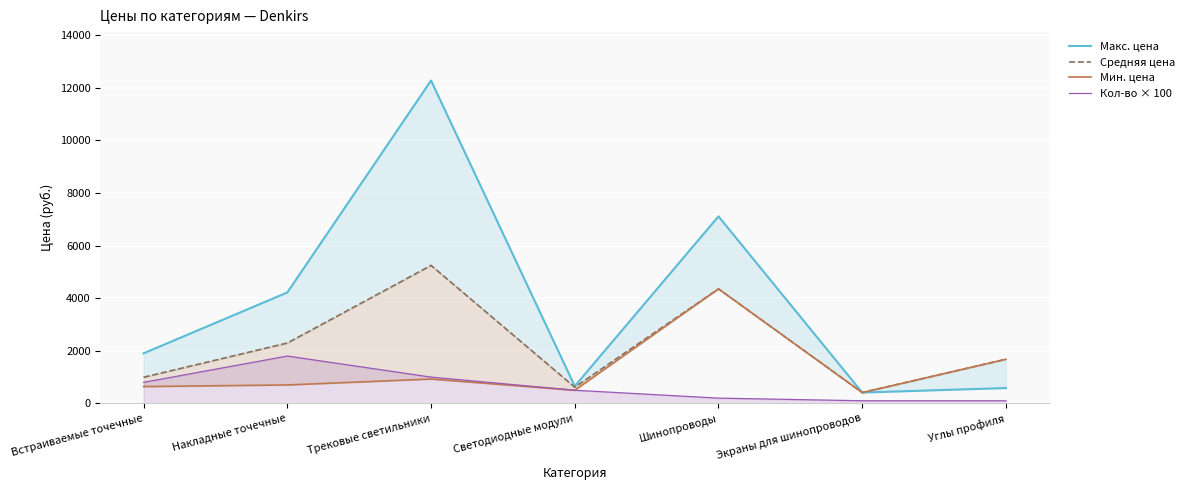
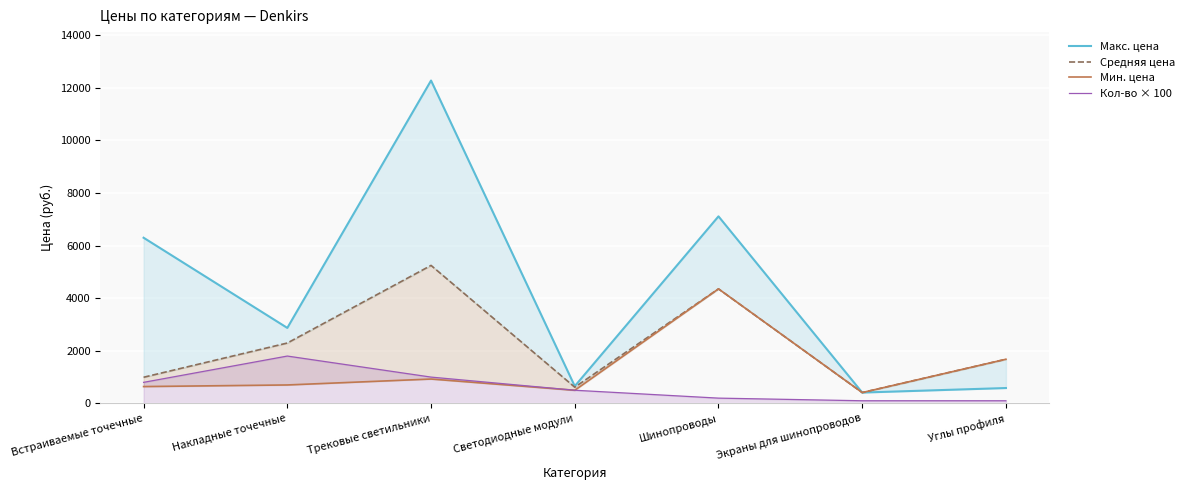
Макс. цена, Встраиваемые точечные: 1900 -> 6300
Макс. цена, Накладные точечные: 4200 -> 2900
